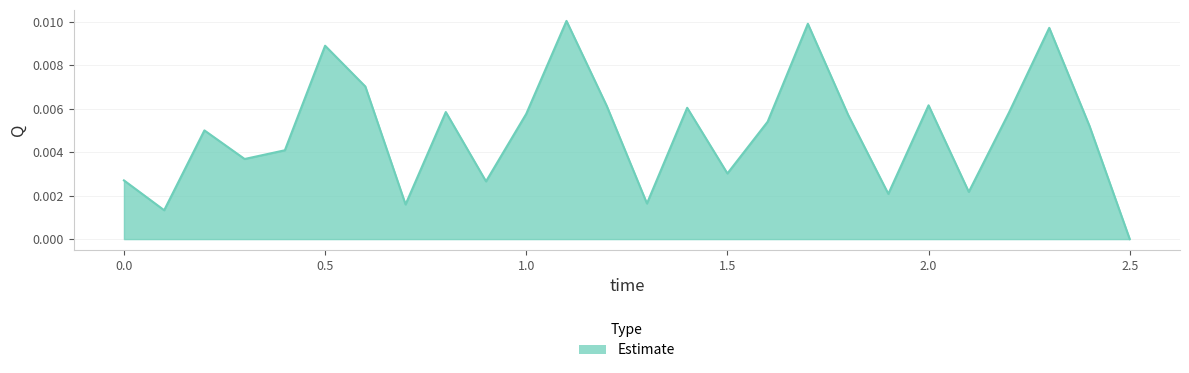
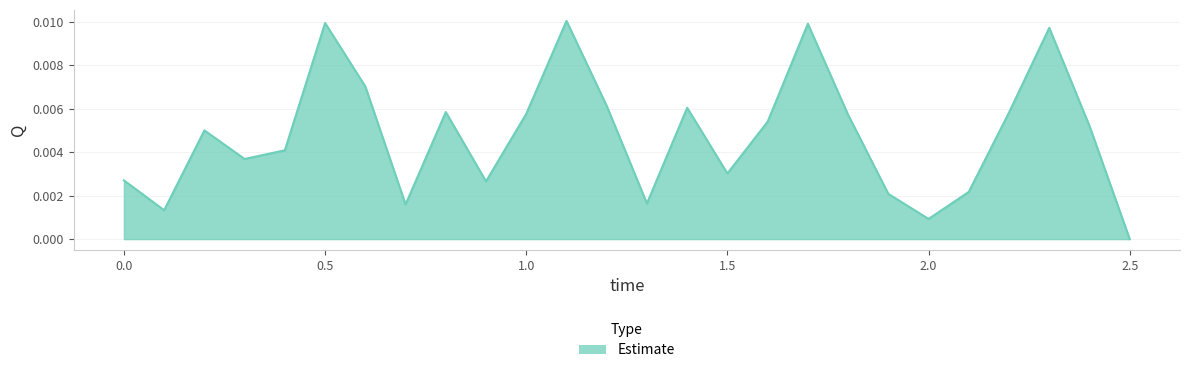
0.5: 0.0089 -> 0.0099
2.0: 0.0062 -> 0.0009
